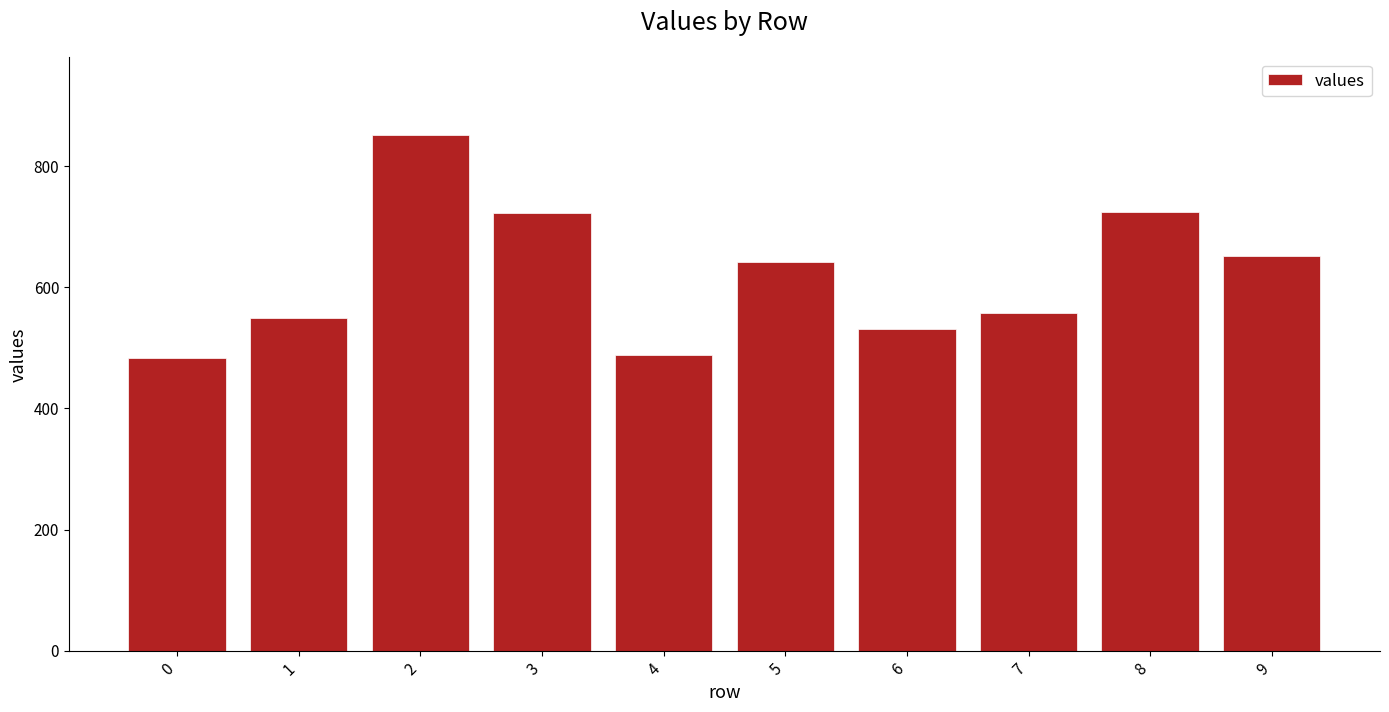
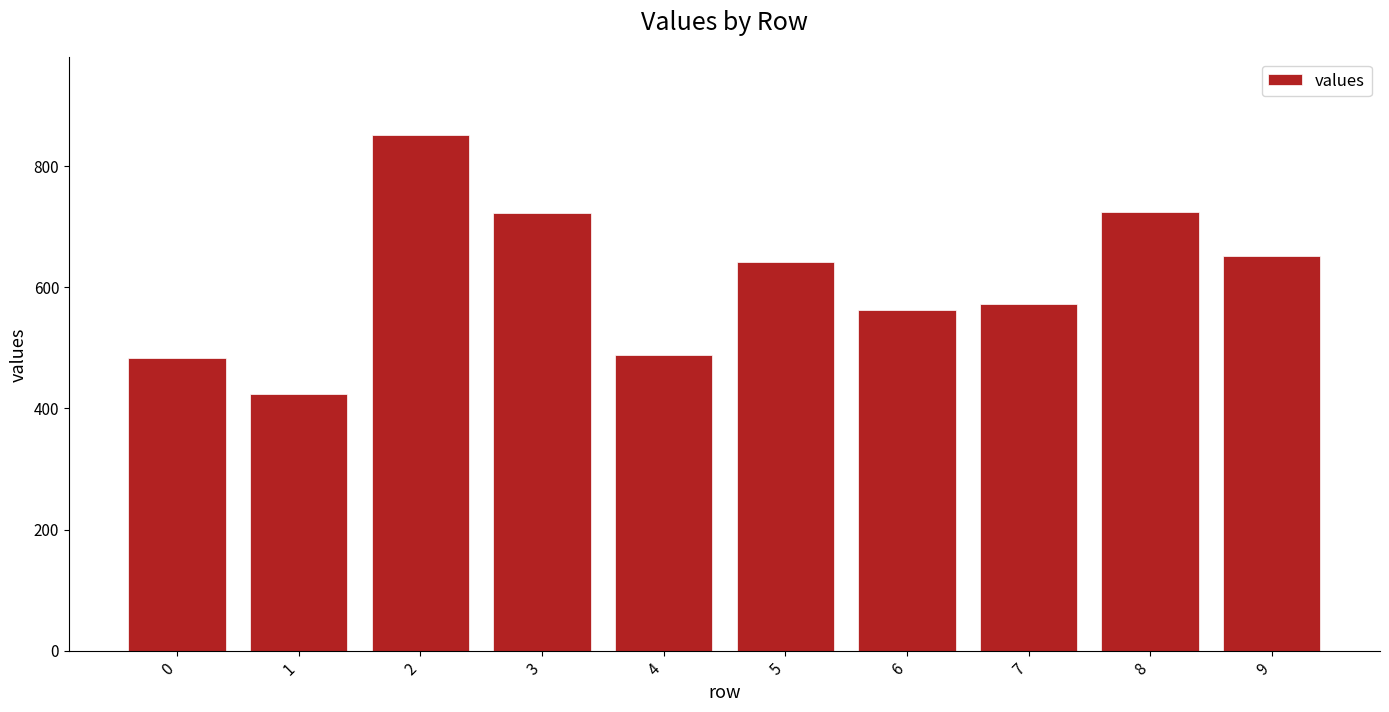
1: 550 -> 420
6: 530 -> 560
7: 560 -> 570
